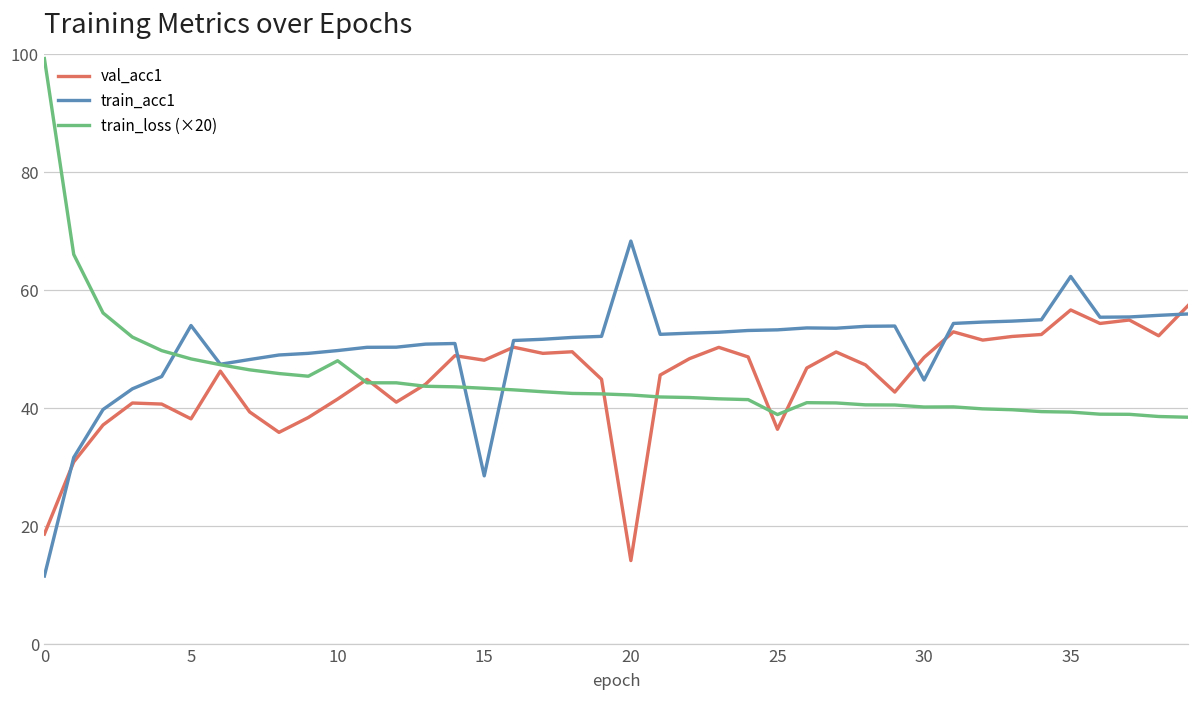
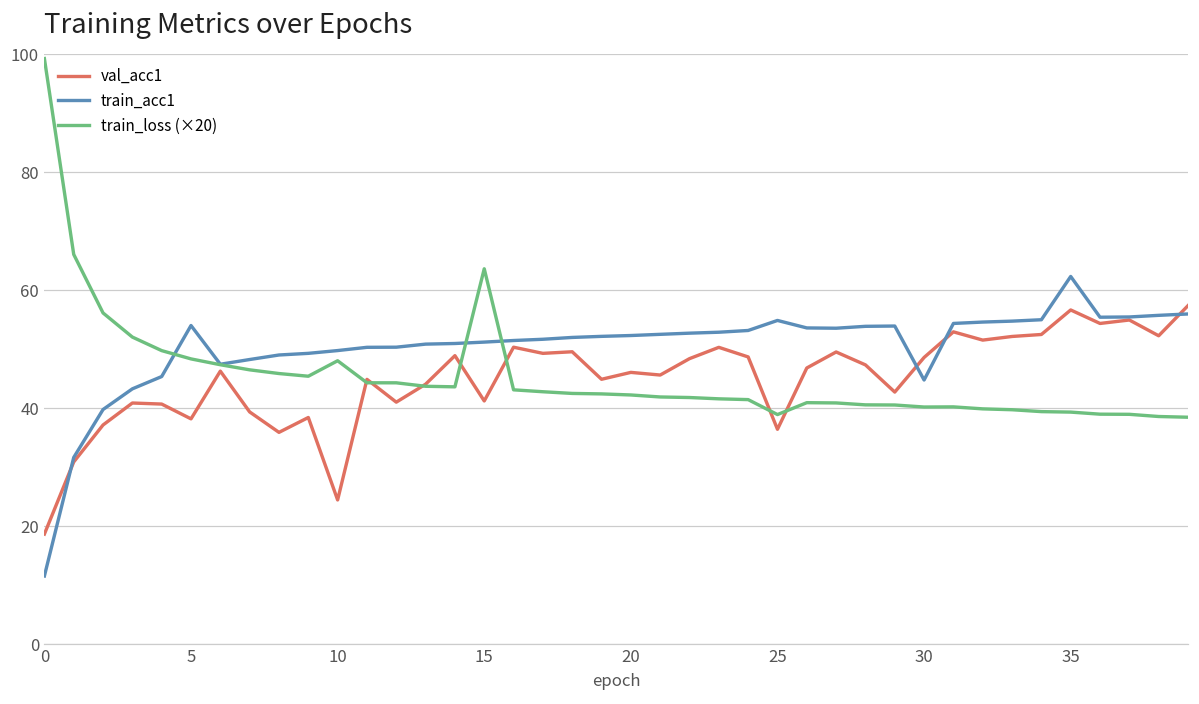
val_acc1, 10: 42 -> 24
val_acc1, 15: 48 -> 41
train_acc1, 15: 29 -> 51
train_loss (×20), 15: 43 -> 64
val_acc1, 20: 14 -> 46
train_acc1, 20: 68 -> 52
train_acc1, 25: 53 -> 55
